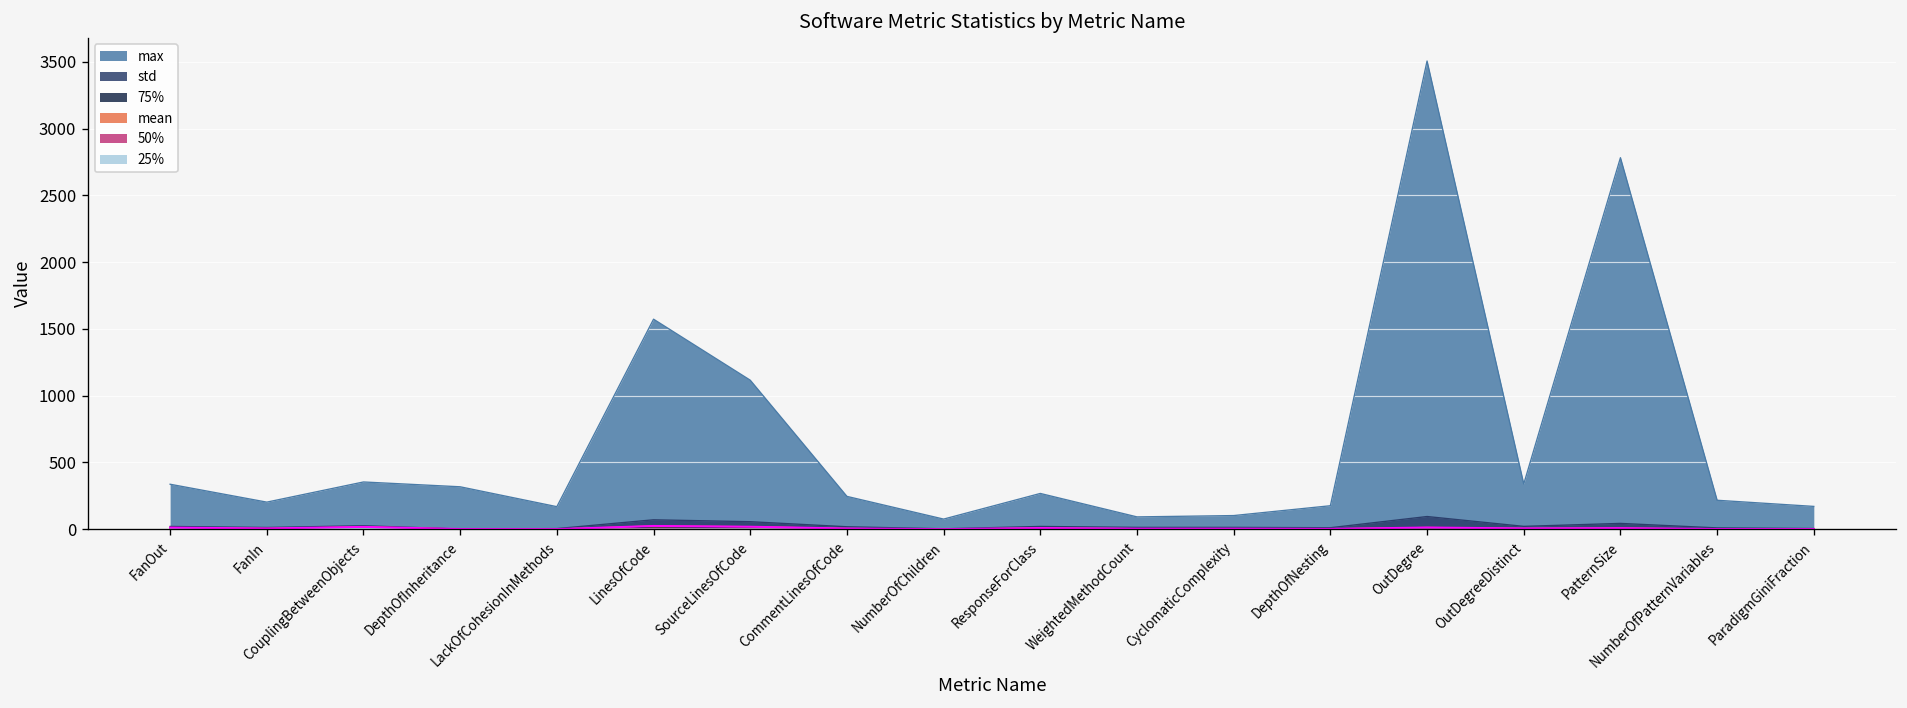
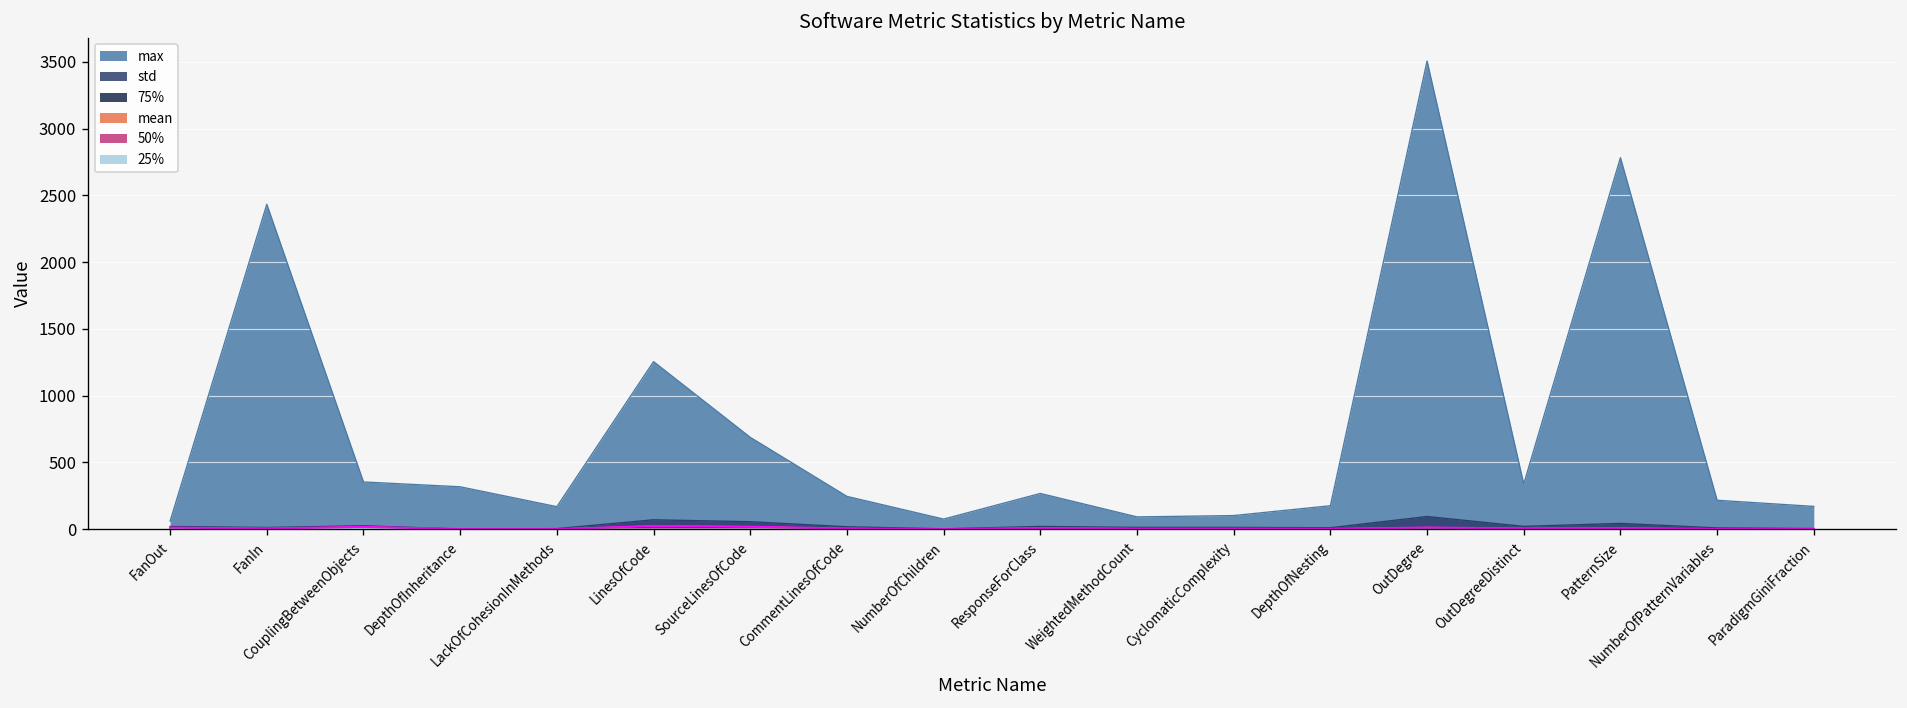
max, FanOut: 340 -> 60
max, FanIn: 200 -> 2430
max, LinesOfCode: 1570 -> 1260
max, SourceLinesOfCode: 1120 -> 690
